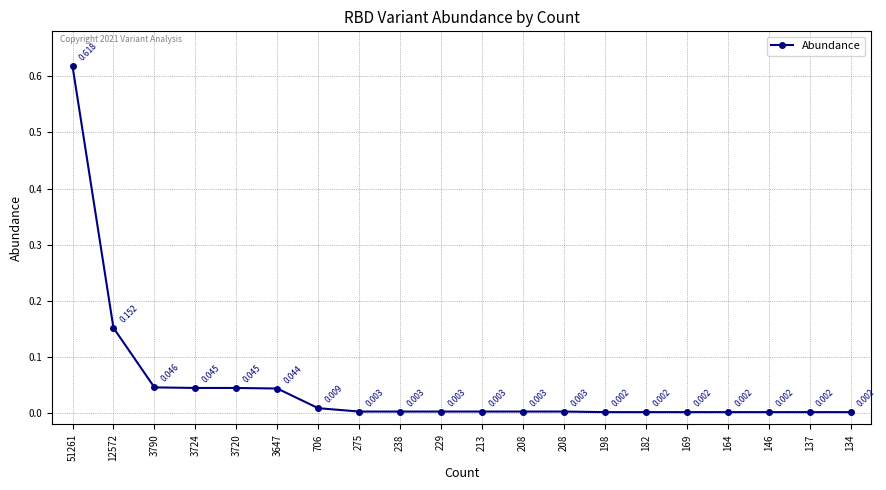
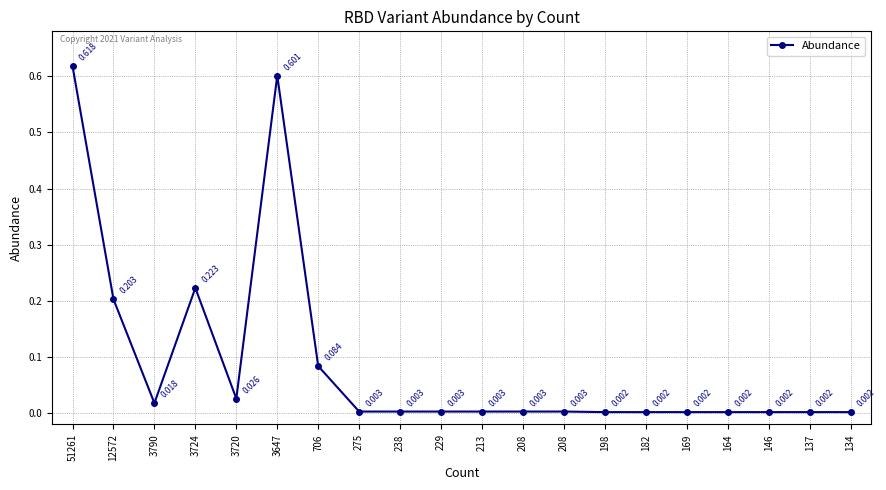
12572: 0.152 -> 0.203
3790: 0.046 -> 0.018
3724: 0.045 -> 0.223
3720: 0.045 -> 0.026
3647: 0.044 -> 0.601
706: 0.009 -> 0.084
